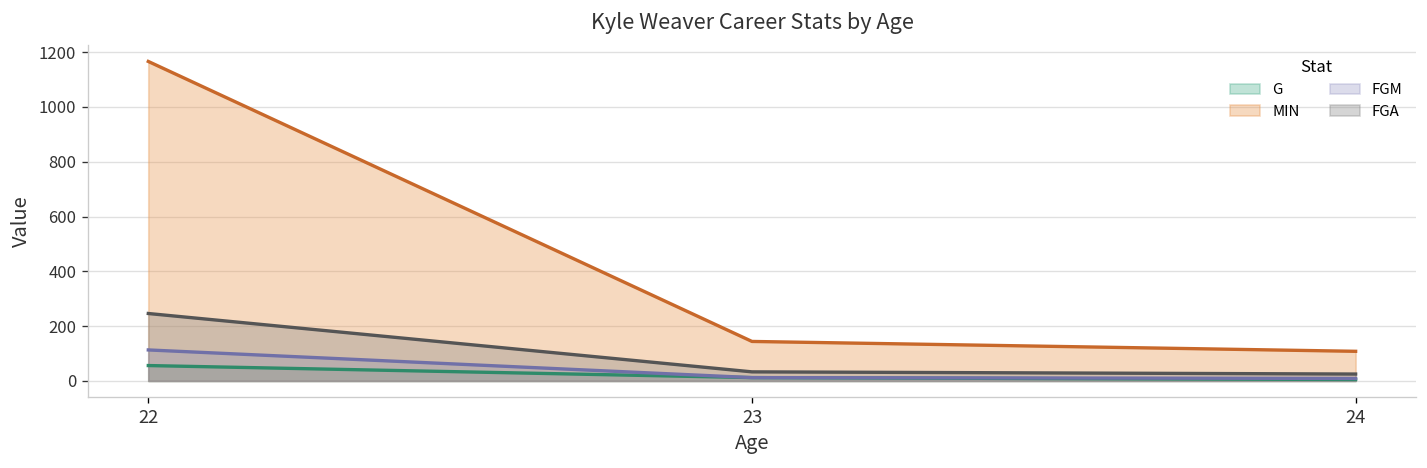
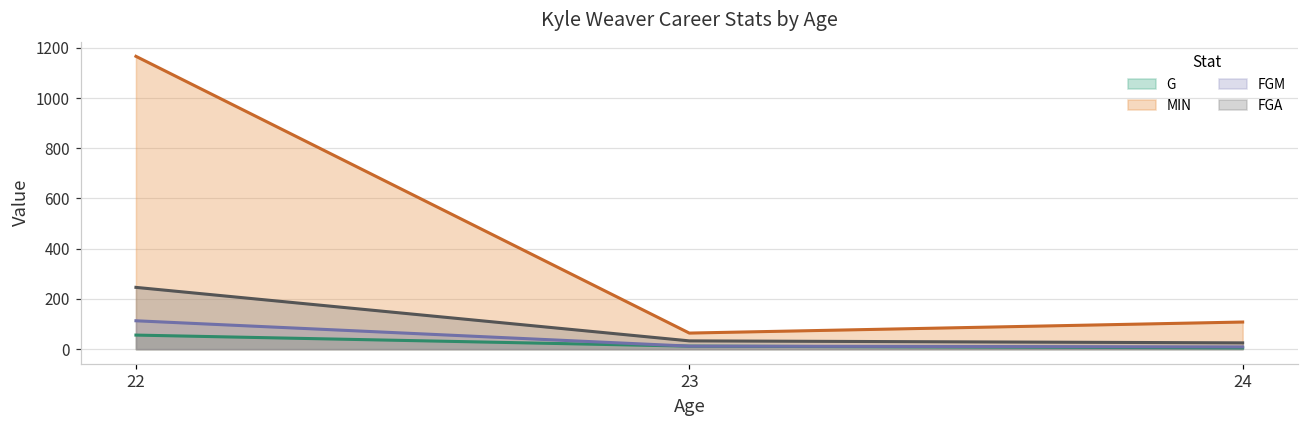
MIN, 23: 140 -> 60
